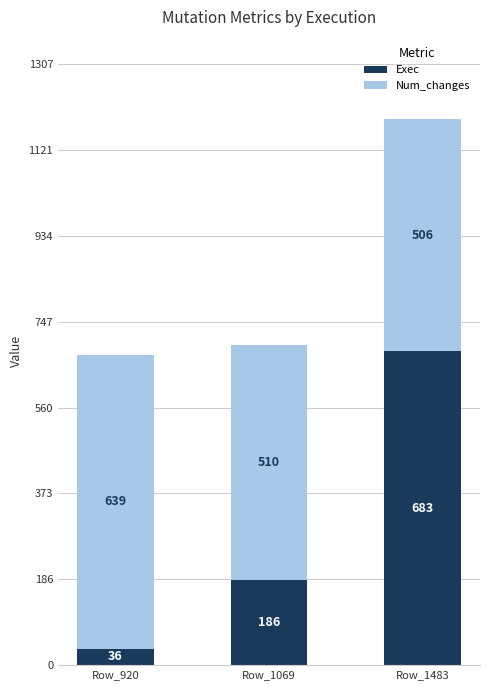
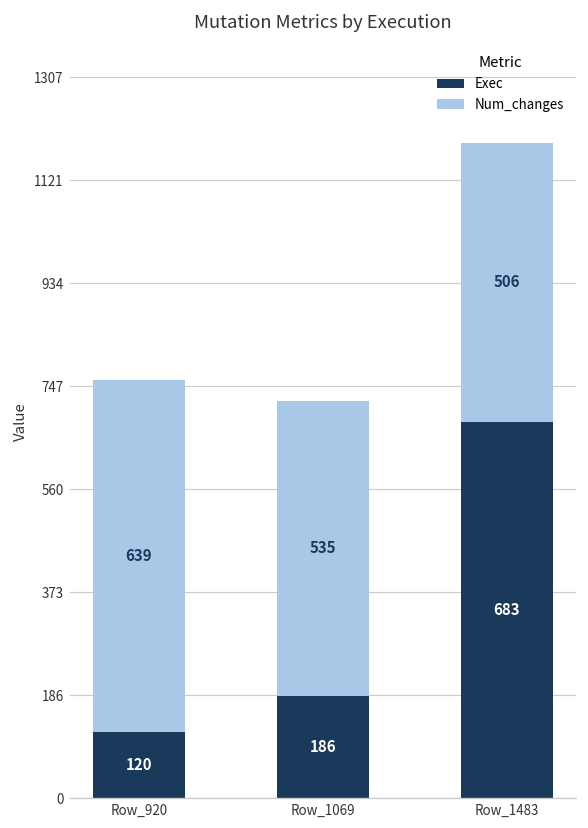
Exec, Row_920: 36 -> 120
Num_changes, Row_1069: 510 -> 535
